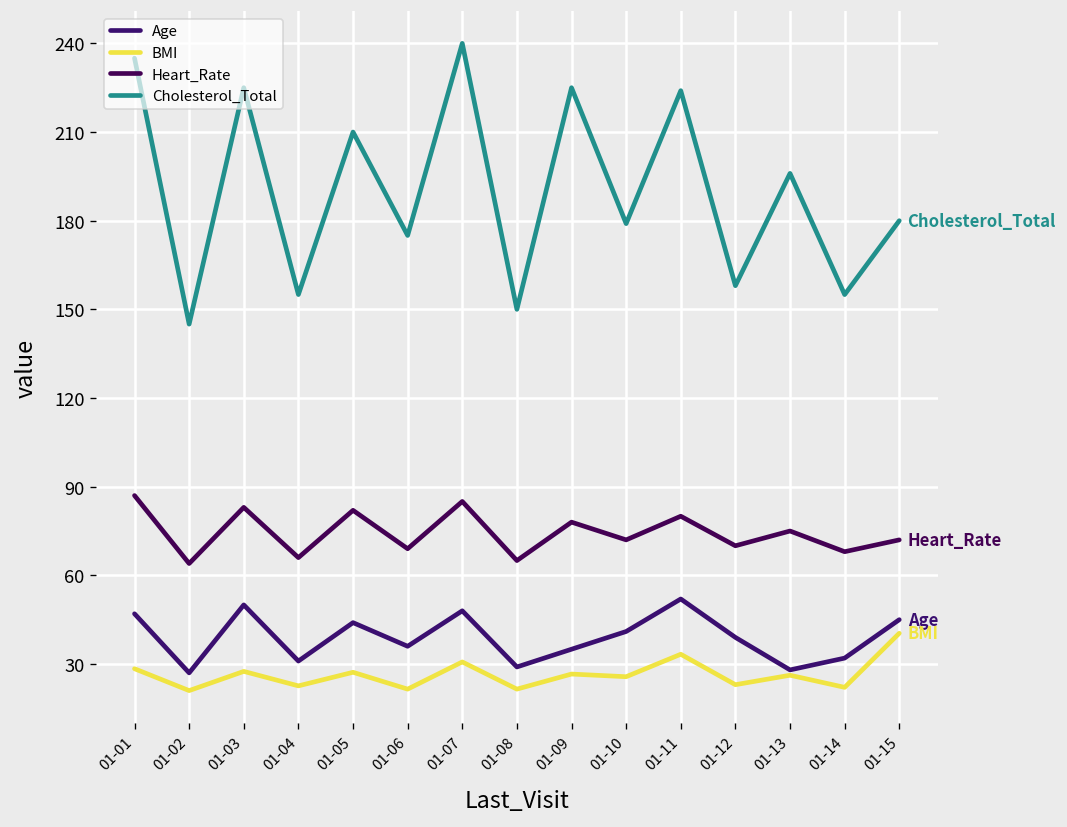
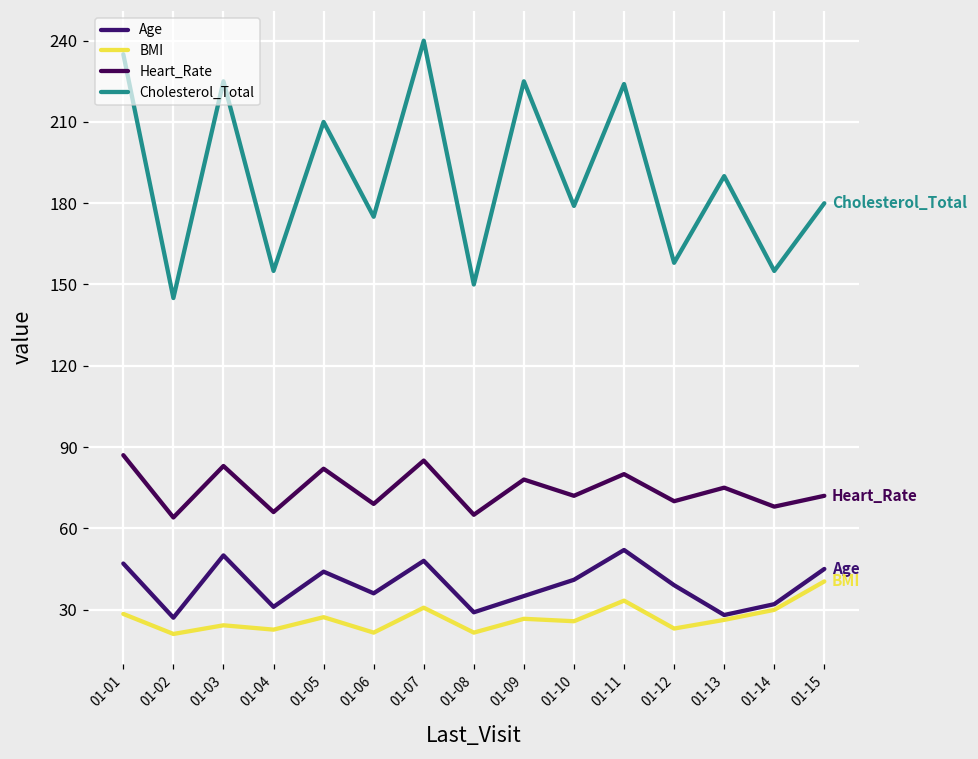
BMI, 01-03: 28 -> 24
Cholesterol_Total, 01-13: 196 -> 190
BMI, 01-14: 22 -> 30
